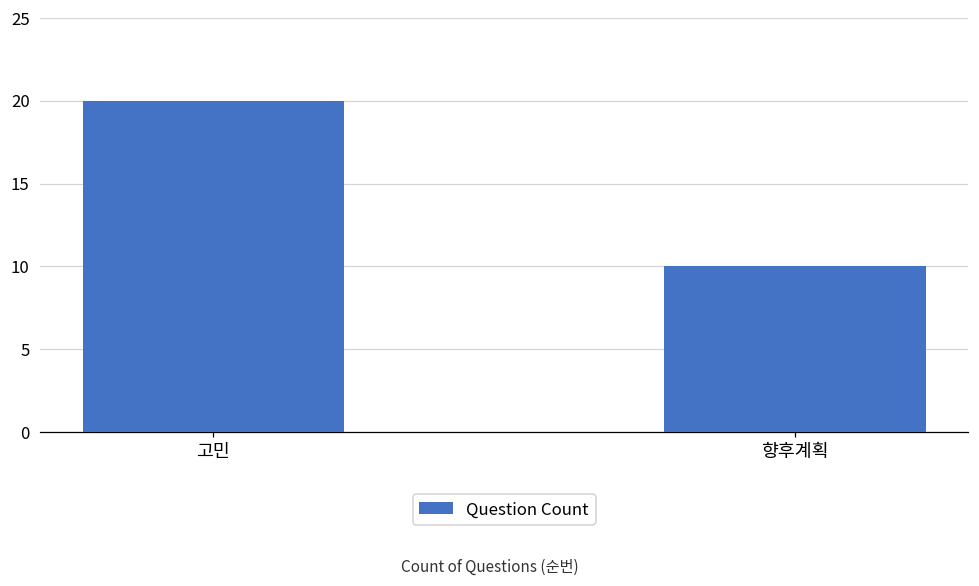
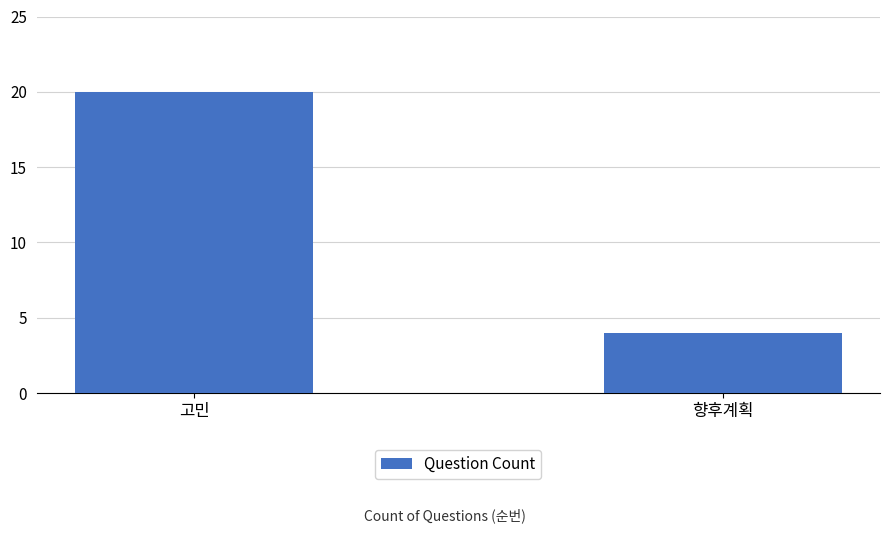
향후계획: 10 -> 4
